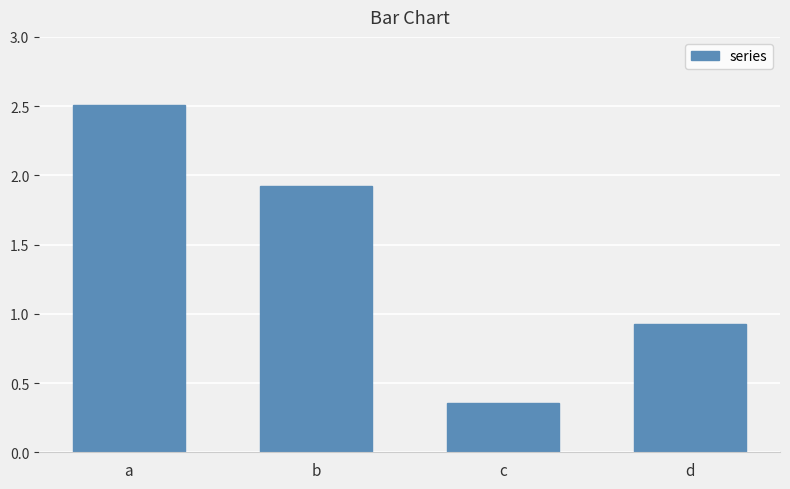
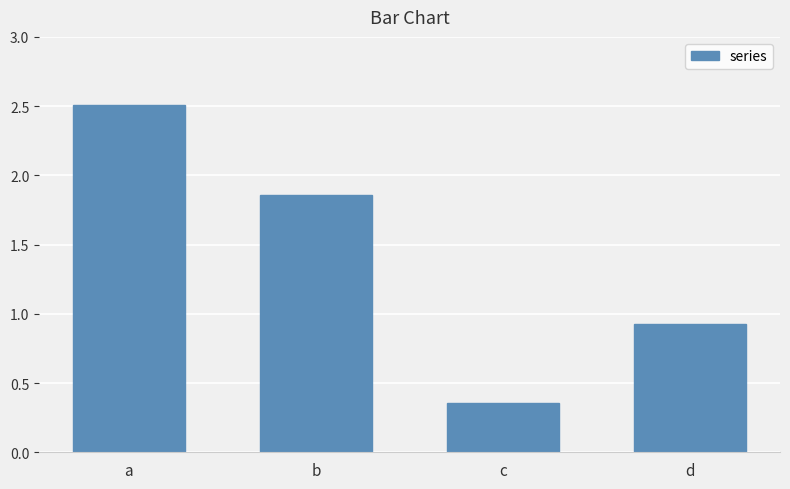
b: 1.92 -> 1.86
